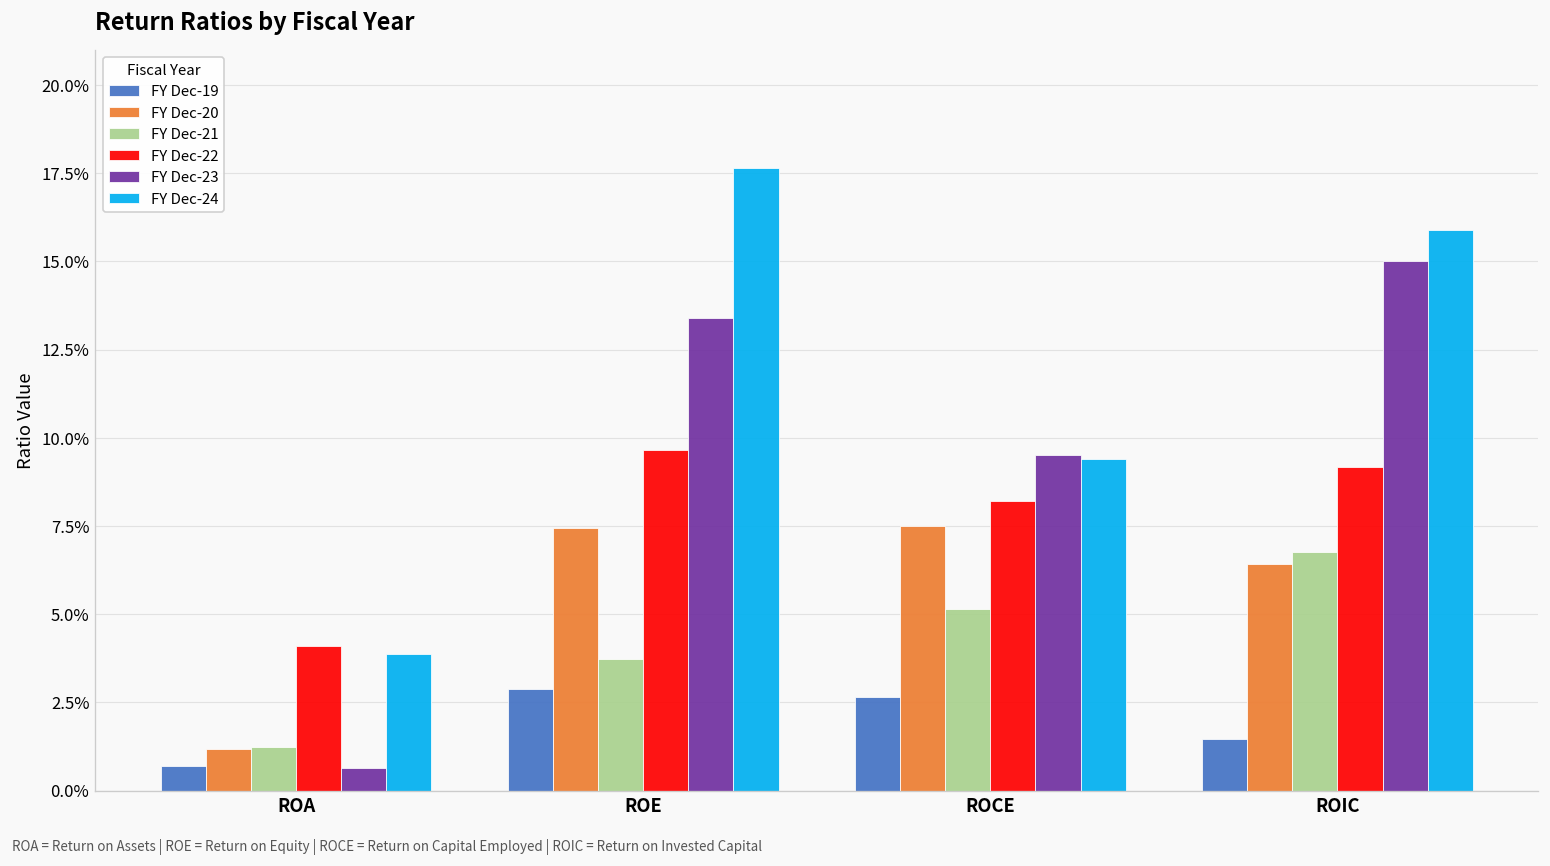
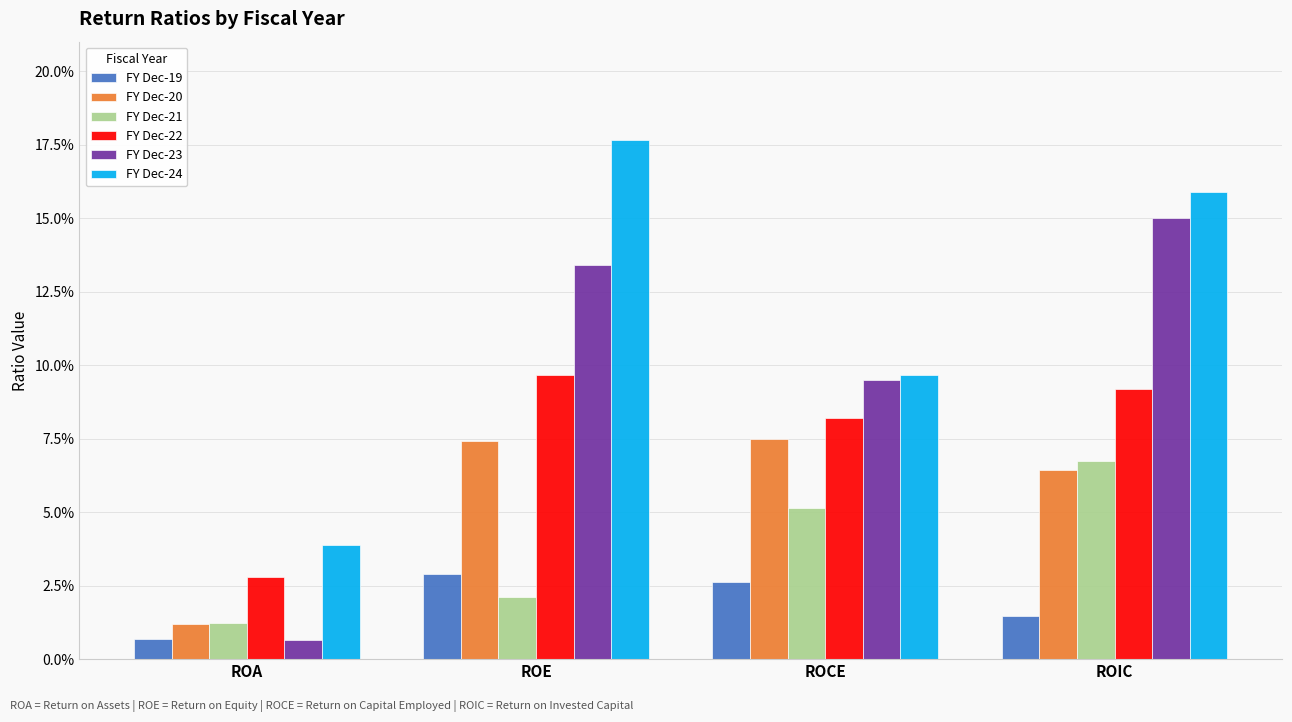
FY Dec-22, ROA: 4.1% -> 2.8%
FY Dec-21, ROE: 3.7% -> 2.1%
FY Dec-24, ROCE: 9.4% -> 9.7%
